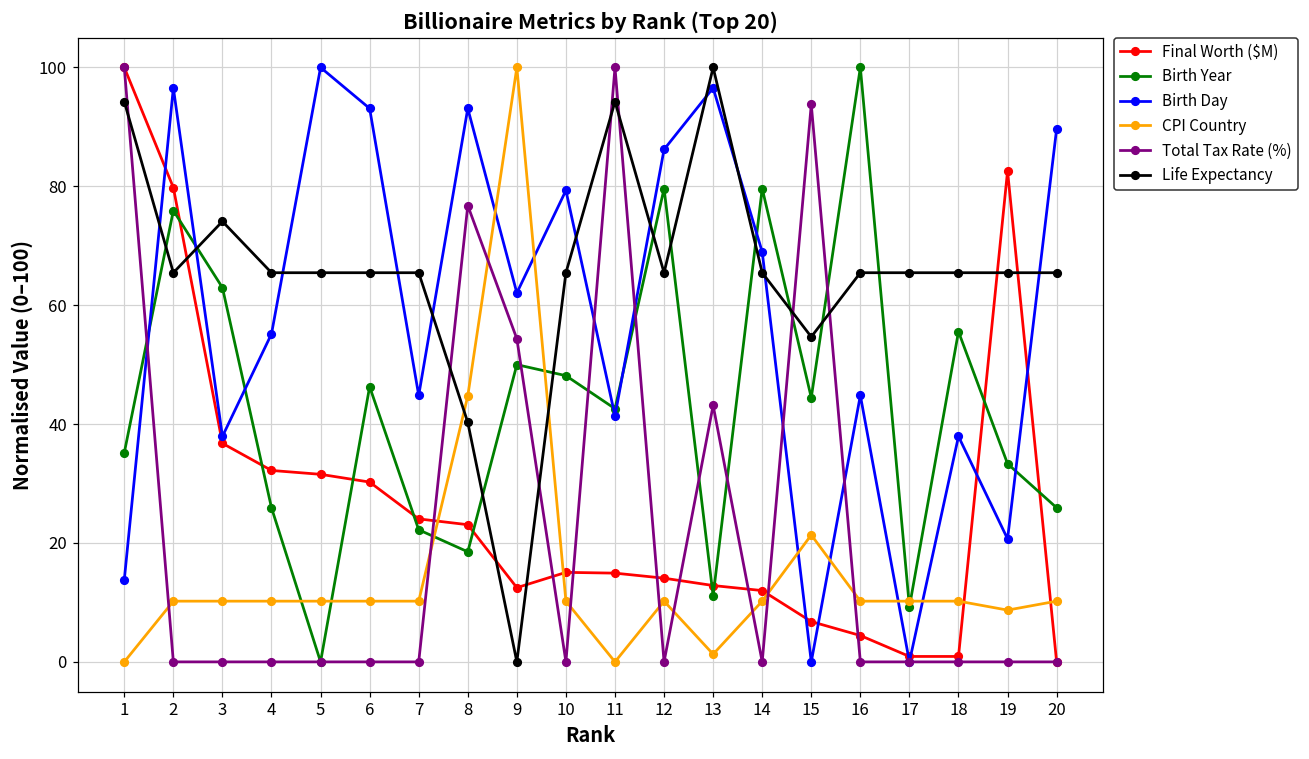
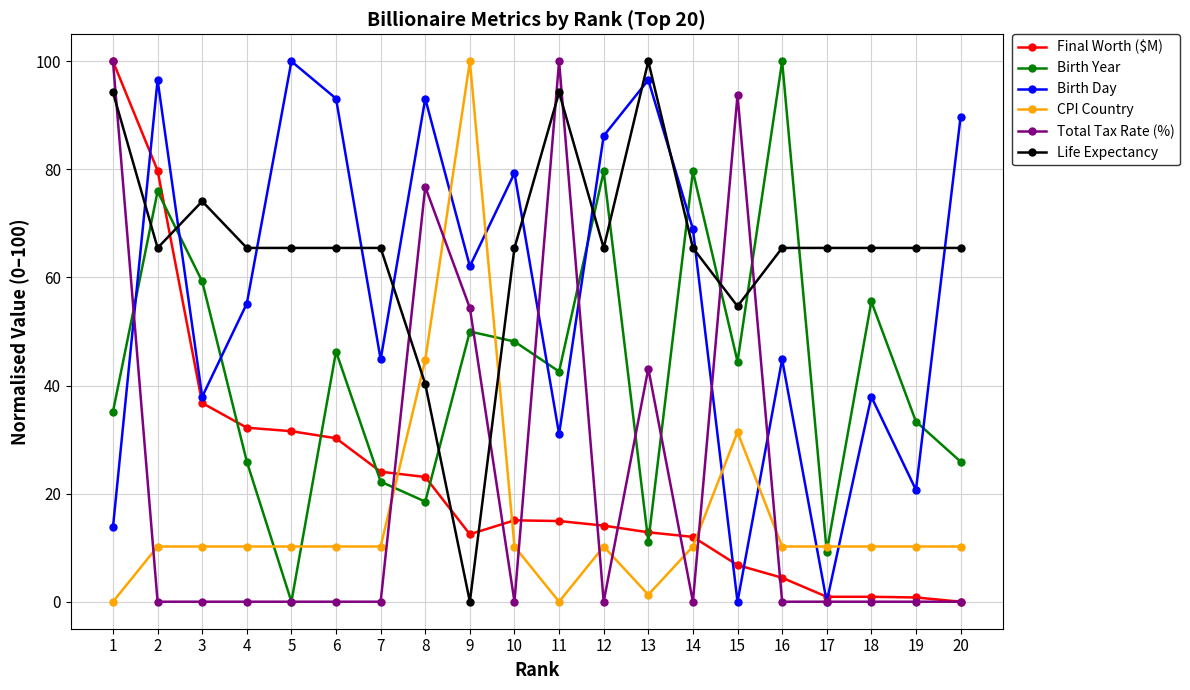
Birth Year, 3: 63 -> 59
Birth Day, 11: 41 -> 31
CPI Country, 15: 21 -> 31
Final Worth ($M), 19: 83 -> 1
CPI Country, 19: 9 -> 10
